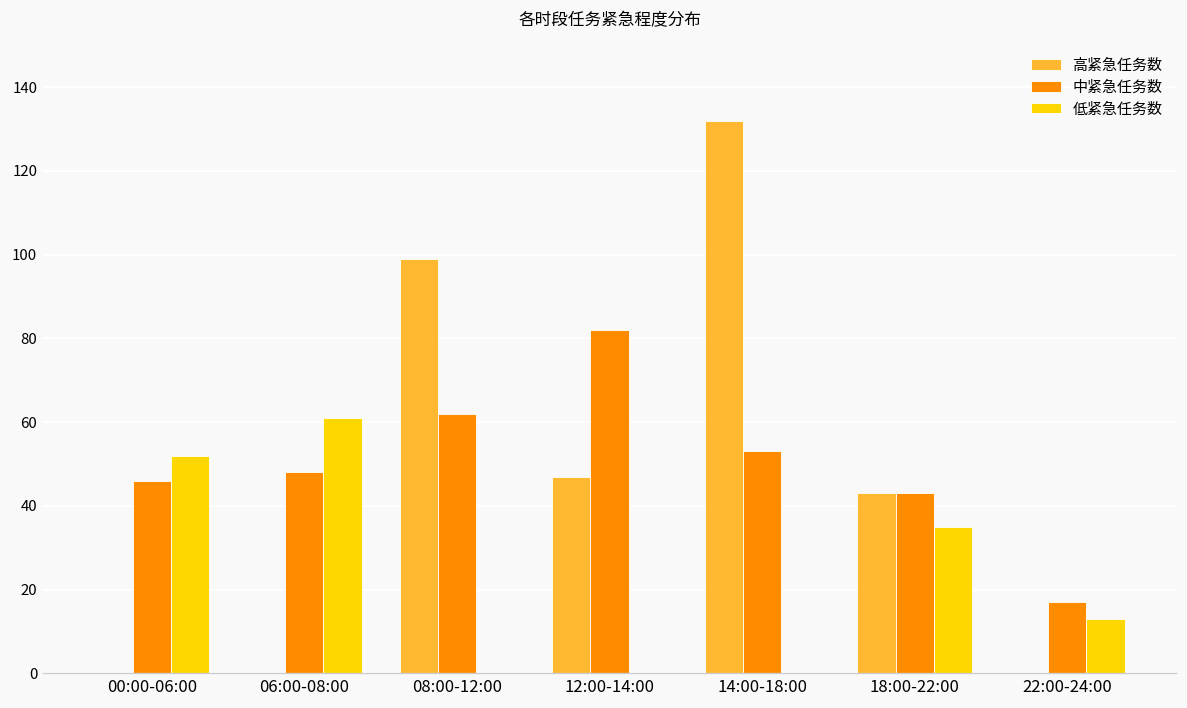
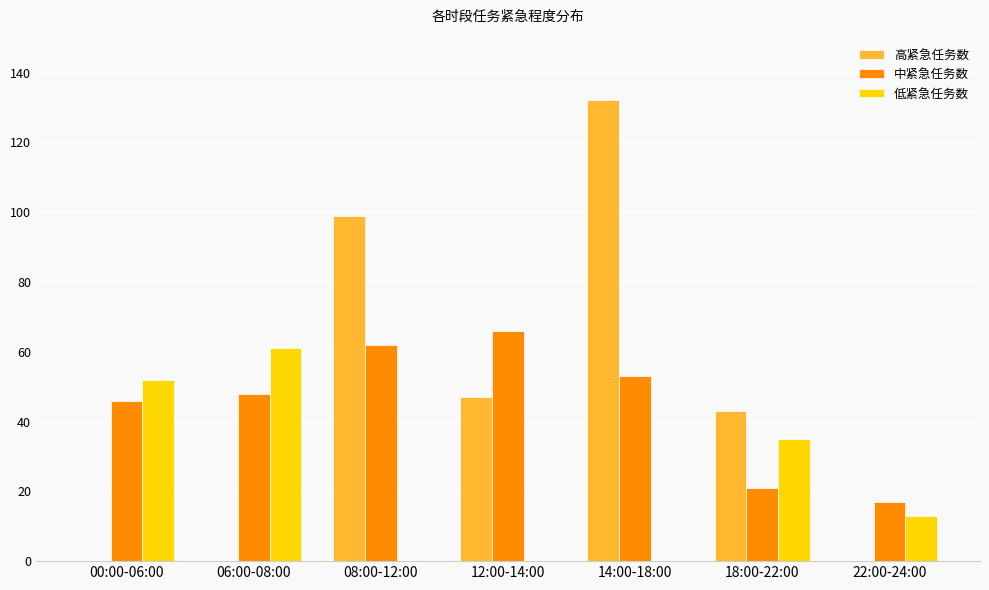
中紧急任务数, 12:00-14:00: 82 -> 66
中紧急任务数, 18:00-22:00: 43 -> 21
